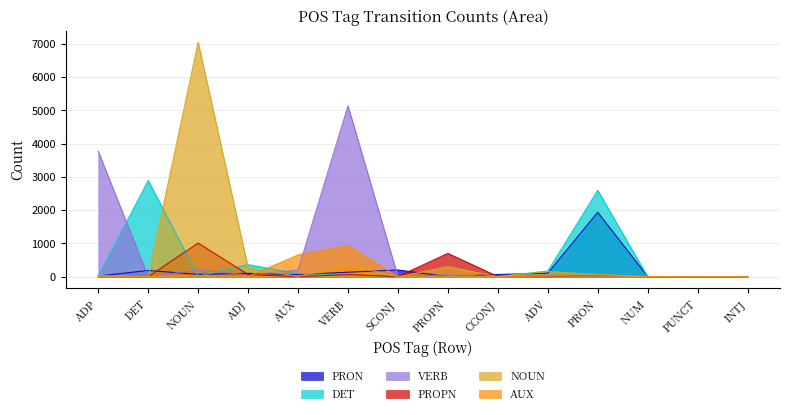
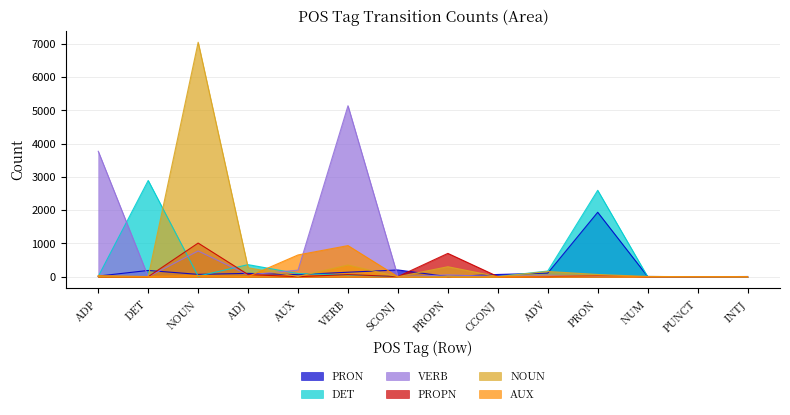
VERB, NOUN: 200 -> 800
